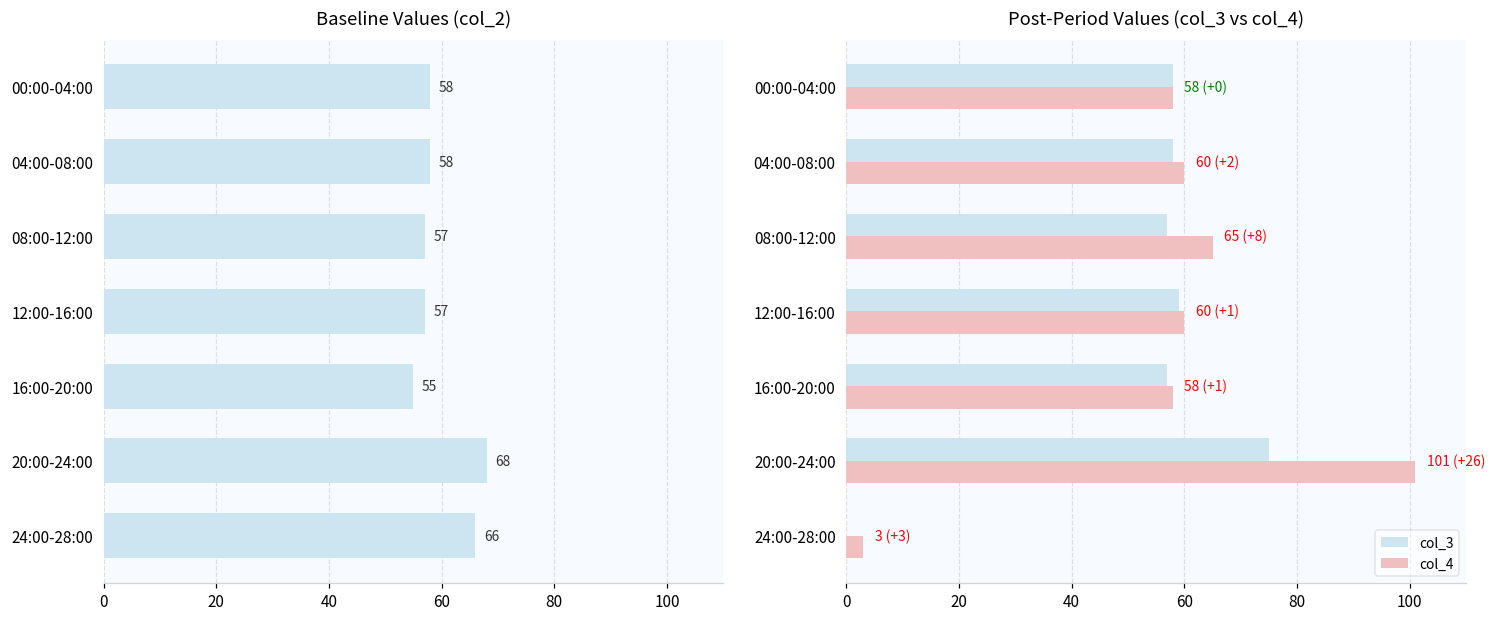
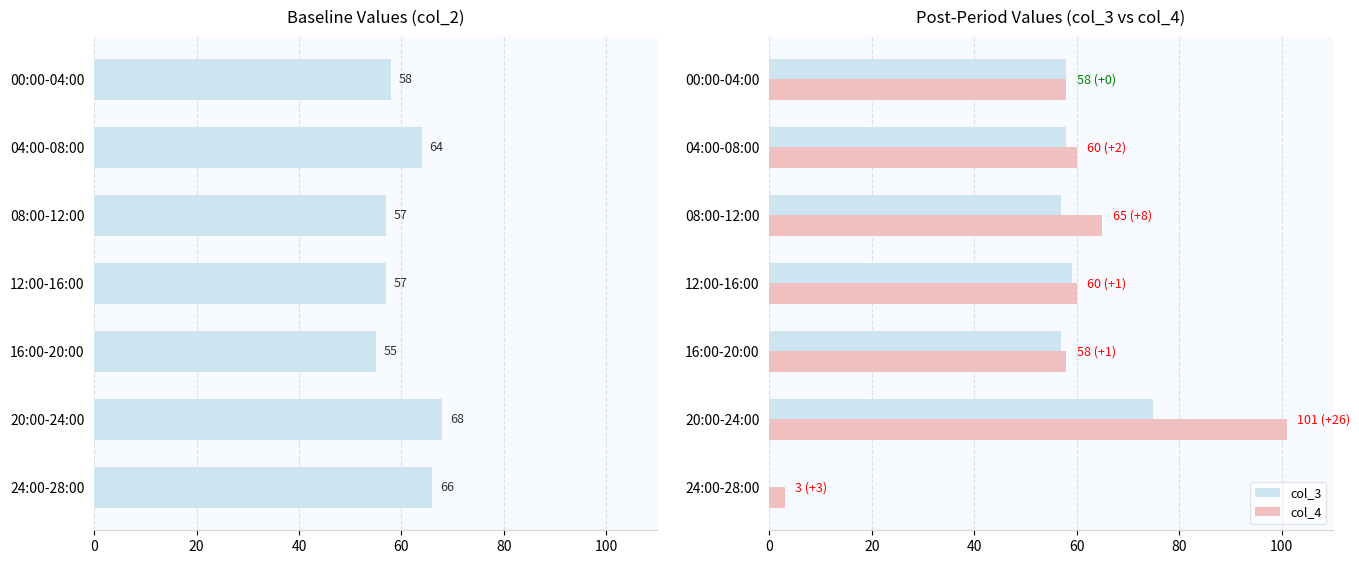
Baseline Values (col_2), 04:00-08:00: 58 -> 64
